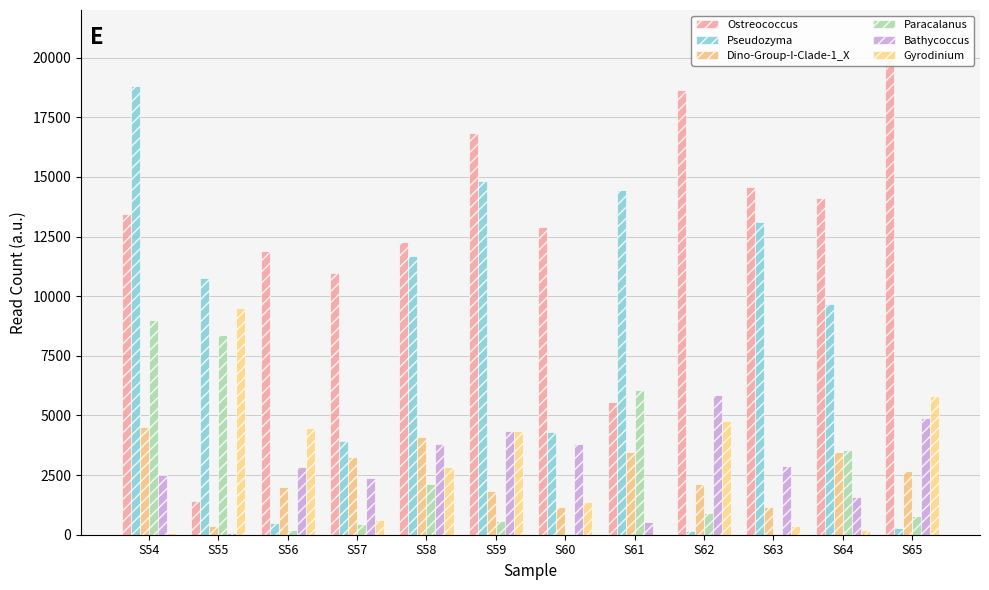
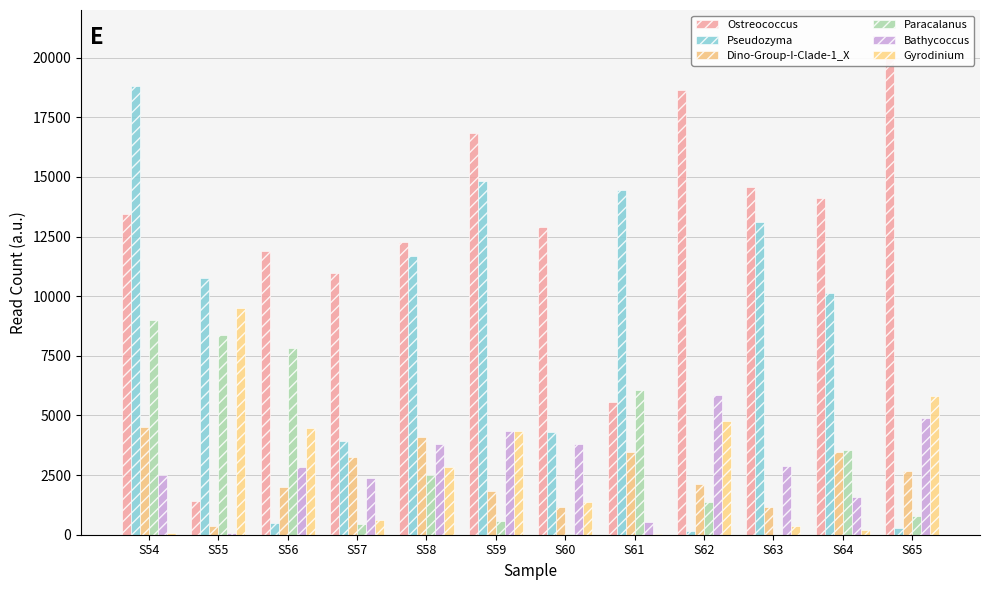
Paracalanus, S56: 200 -> 7800
Paracalanus, S58: 2100 -> 2500
Paracalanus, S62: 900 -> 1400
Pseudozyma, S64: 9700 -> 10100
